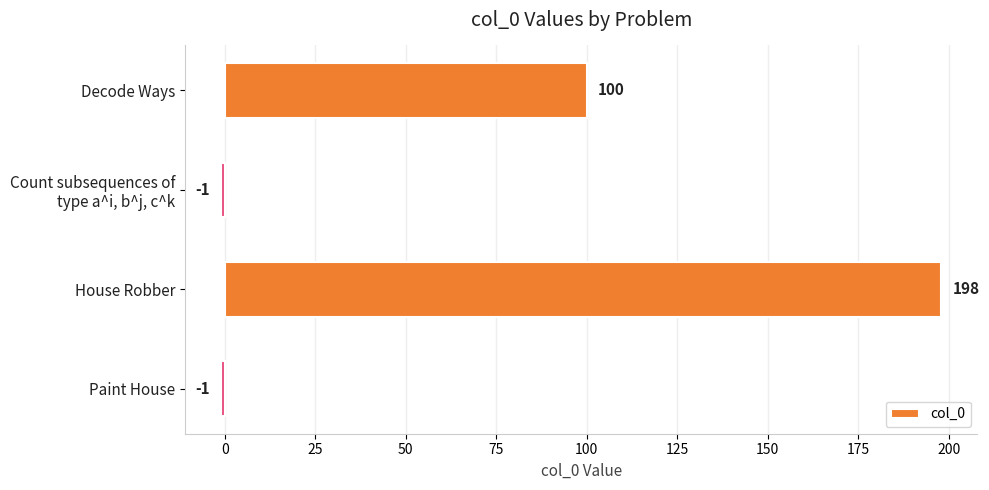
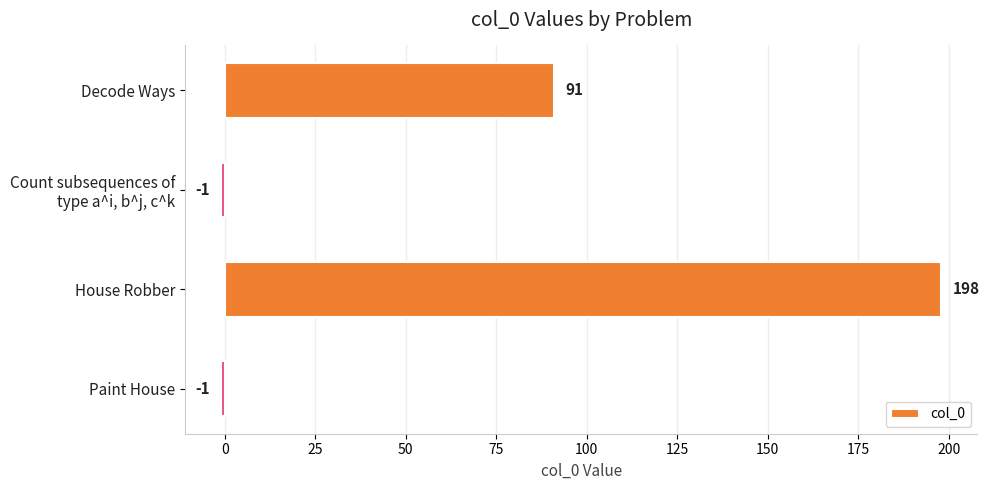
Decode Ways: 100 -> 91
